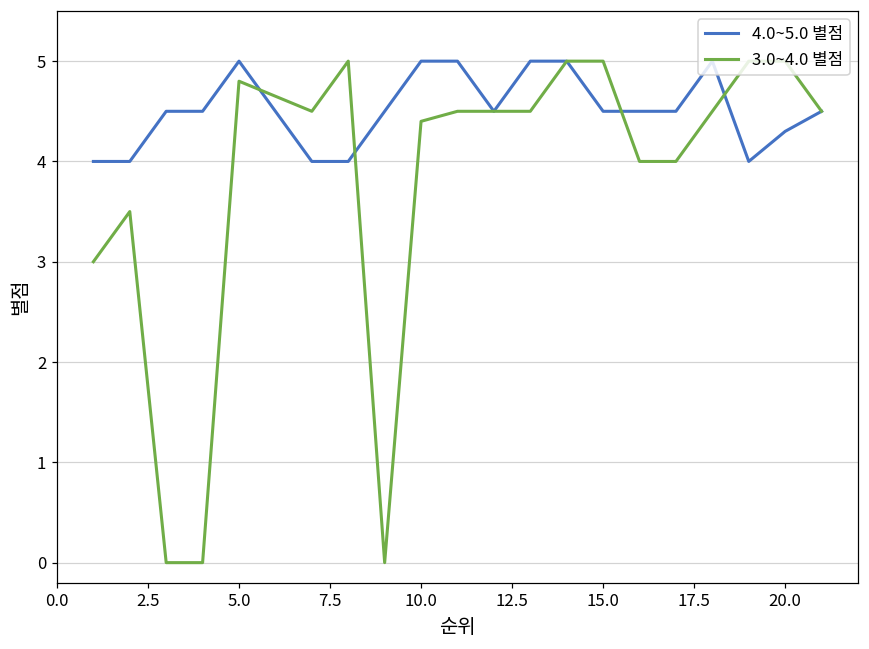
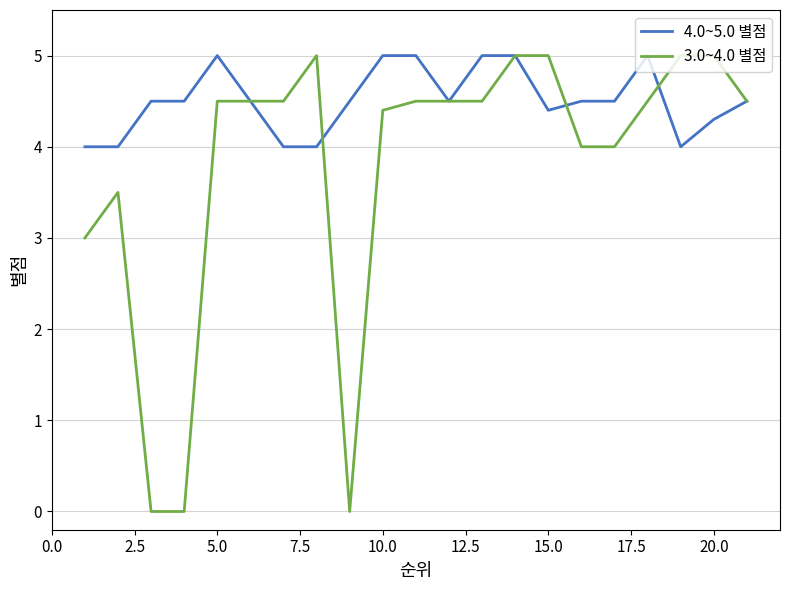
3.0~4.0 별점, 5.0: 4.8 -> 4.5
4.0~5.0 별점, 15.0: 4.5 -> 4.4
